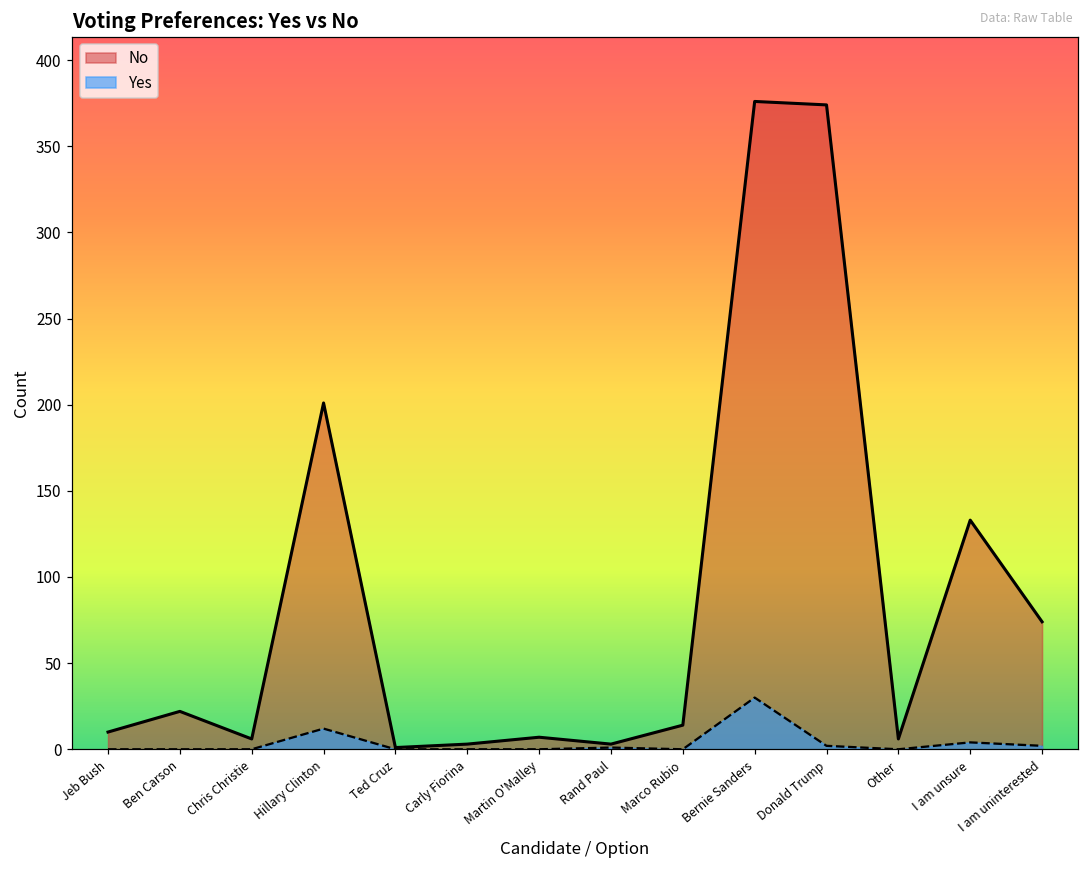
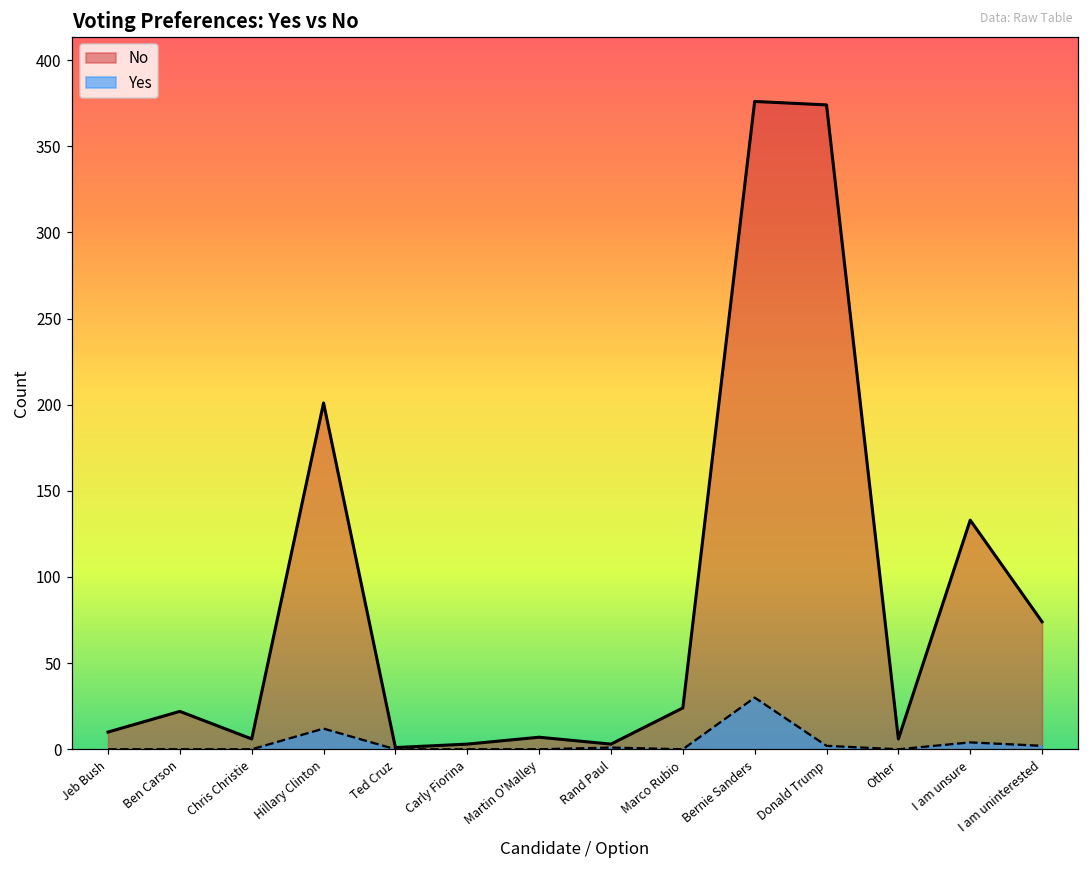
No, Marco Rubio: 14 -> 24
